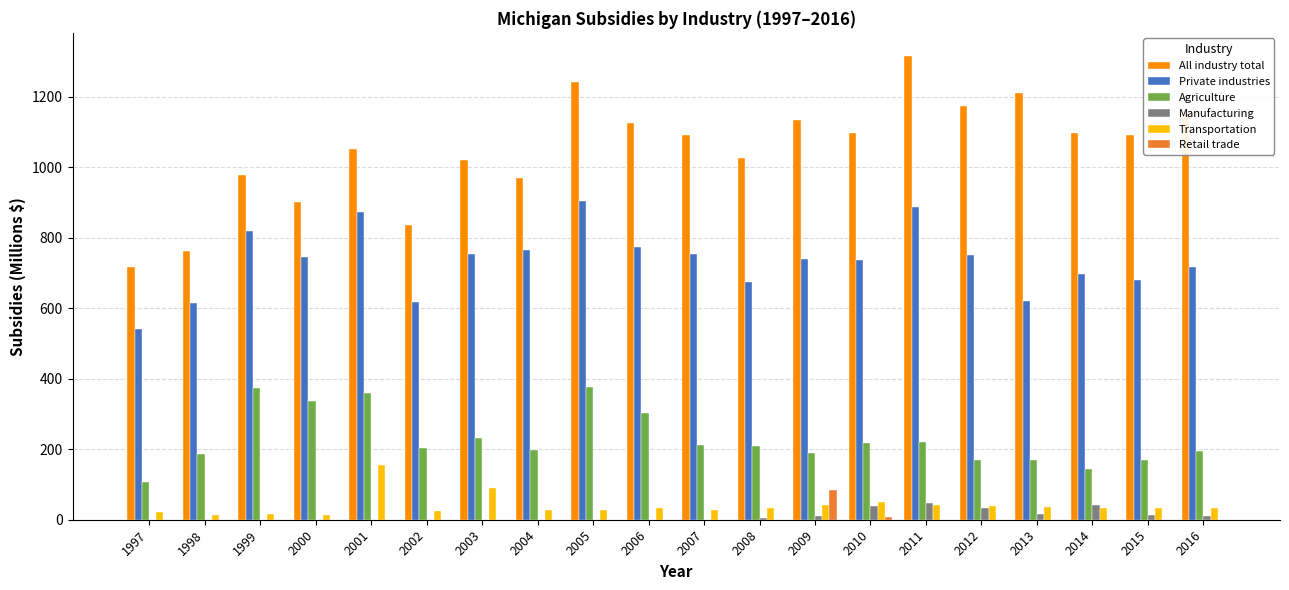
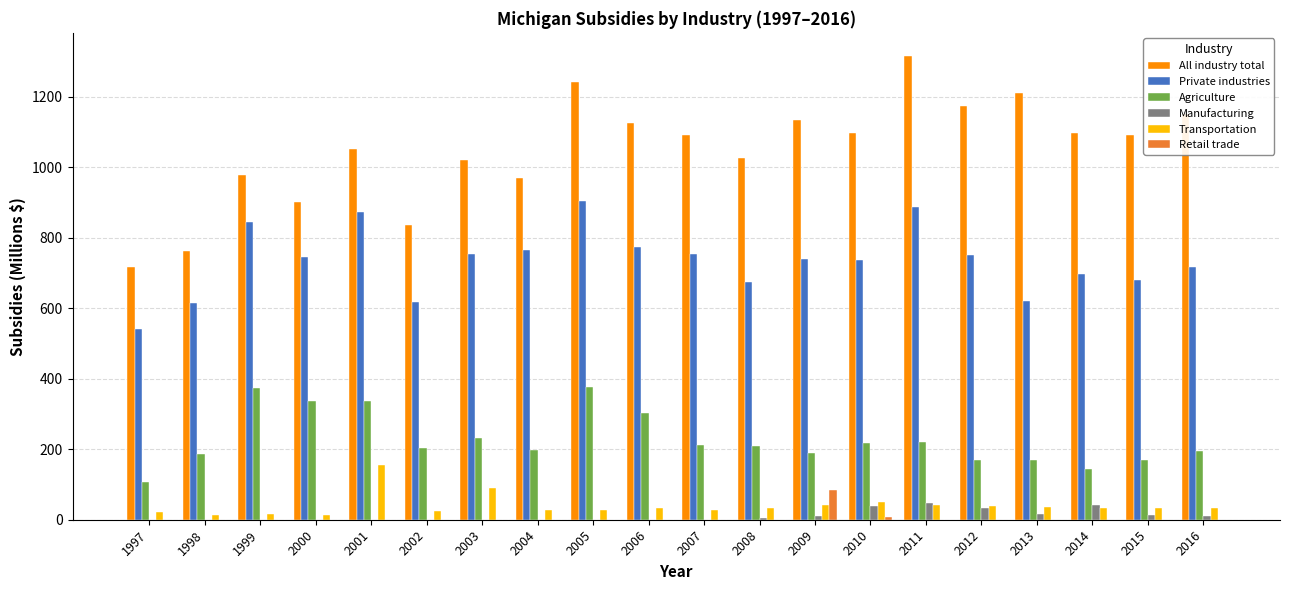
Private industries, 1999: 820 -> 850
Agriculture, 2001: 360 -> 340
